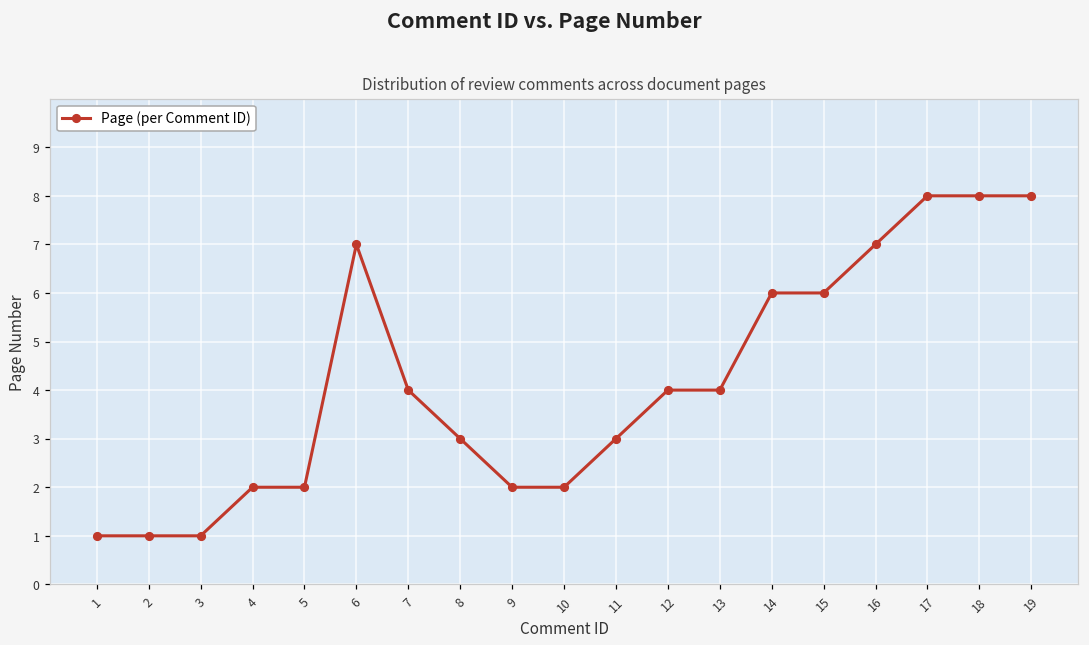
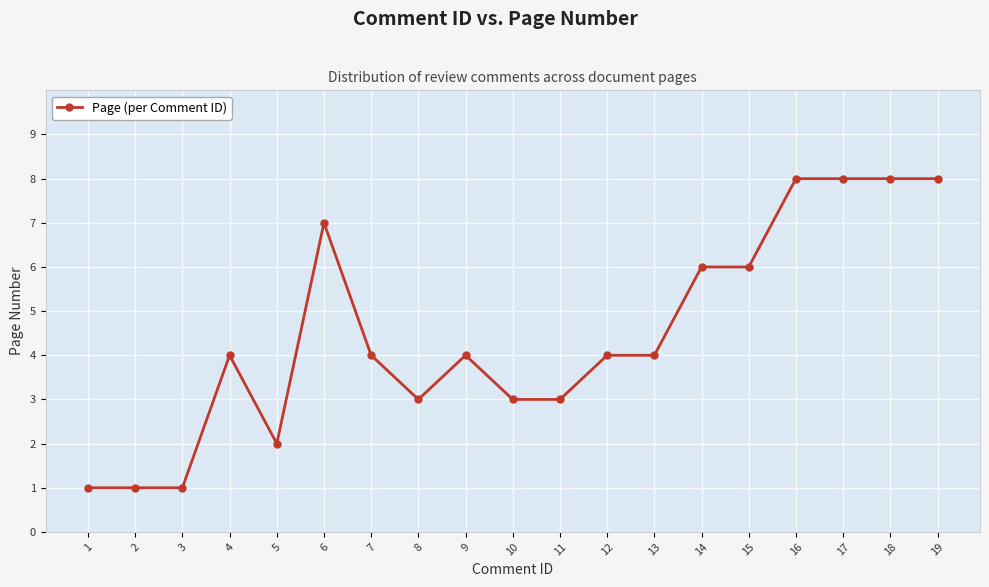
4: 2 -> 4
9: 2 -> 4
10: 2 -> 3
16: 7 -> 8
